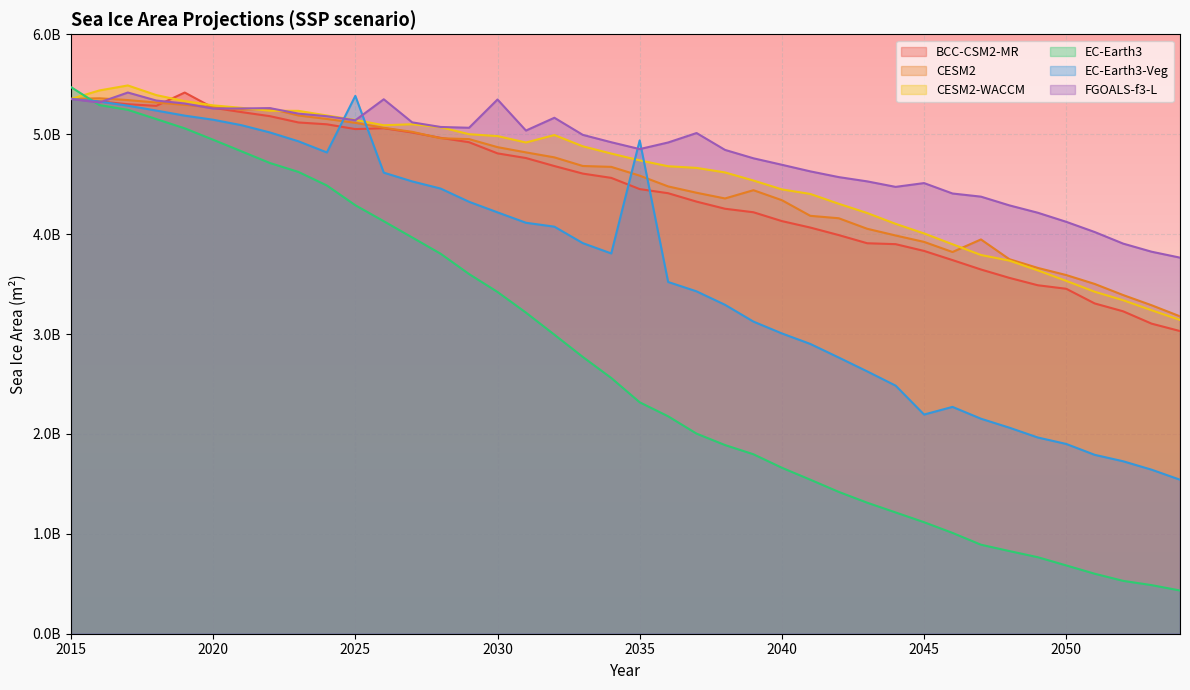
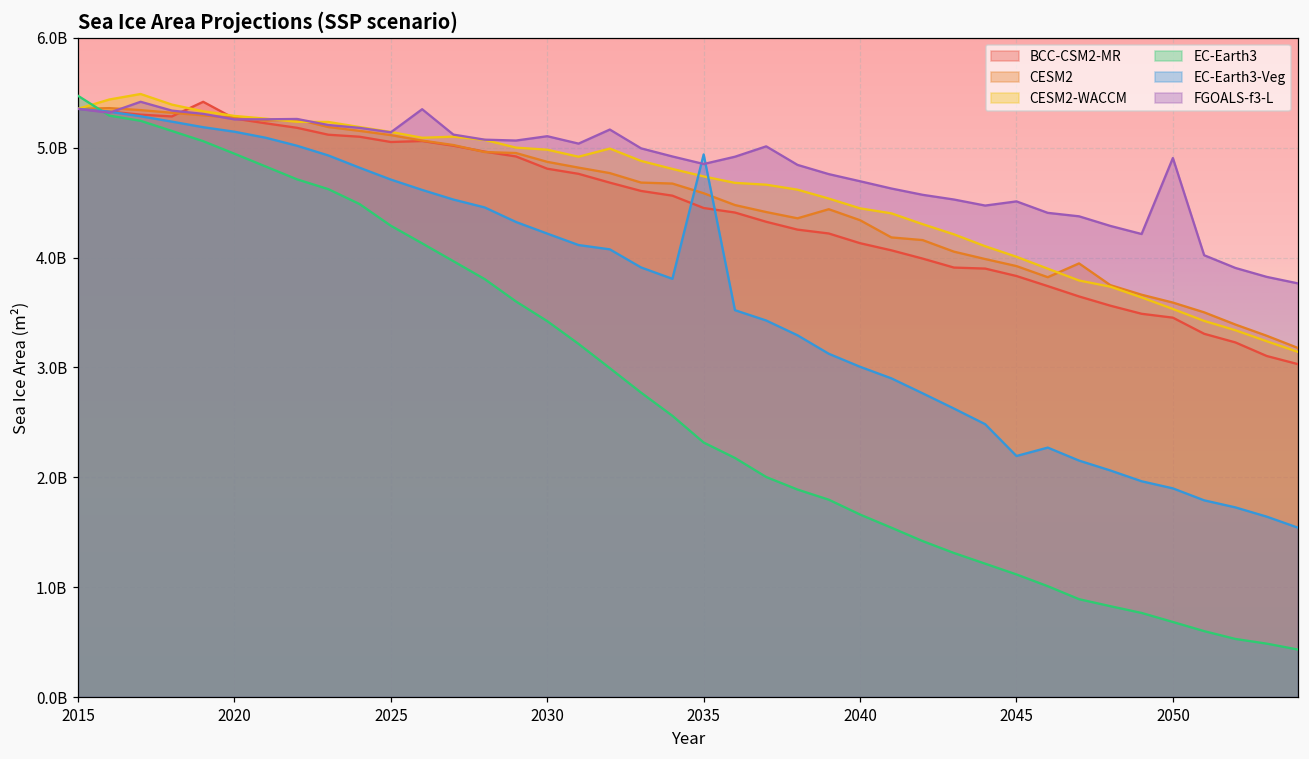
EC-Earth3-Veg, 2025: 5400000000 -> 4700000000
FGOALS-f3-L, 2030: 5300000000 -> 5100000000
FGOALS-f3-L, 2050: 4100000000 -> 4900000000
